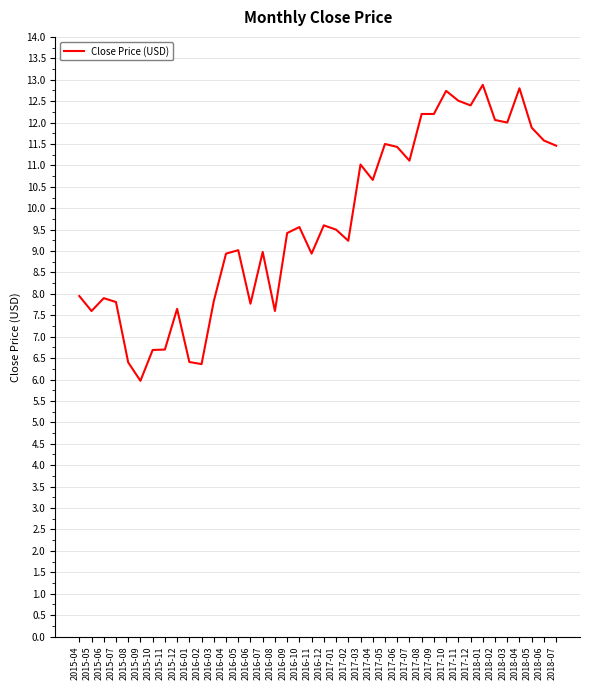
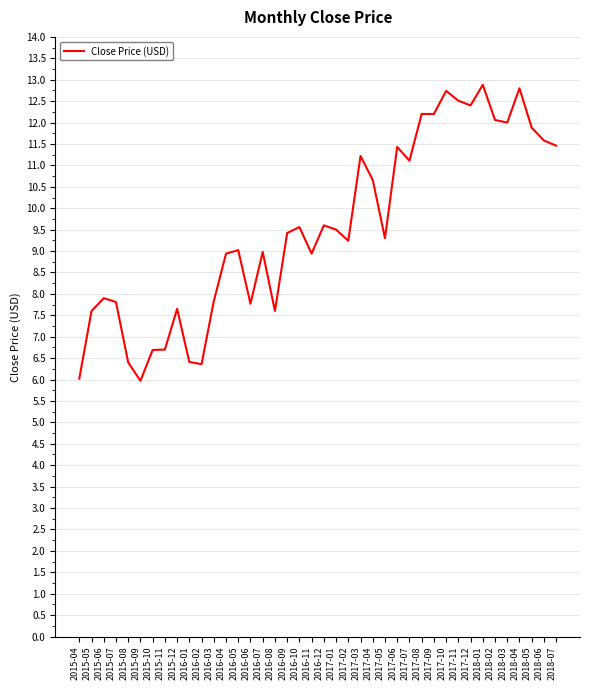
2015-04: 8.0 -> 6.0
2017-03: 11.0 -> 11.2
2017-05: 11.5 -> 9.3
